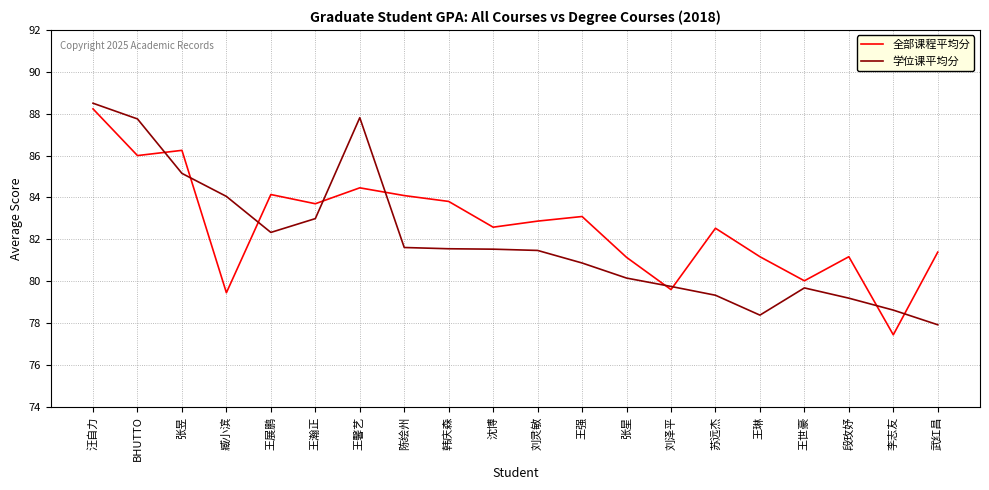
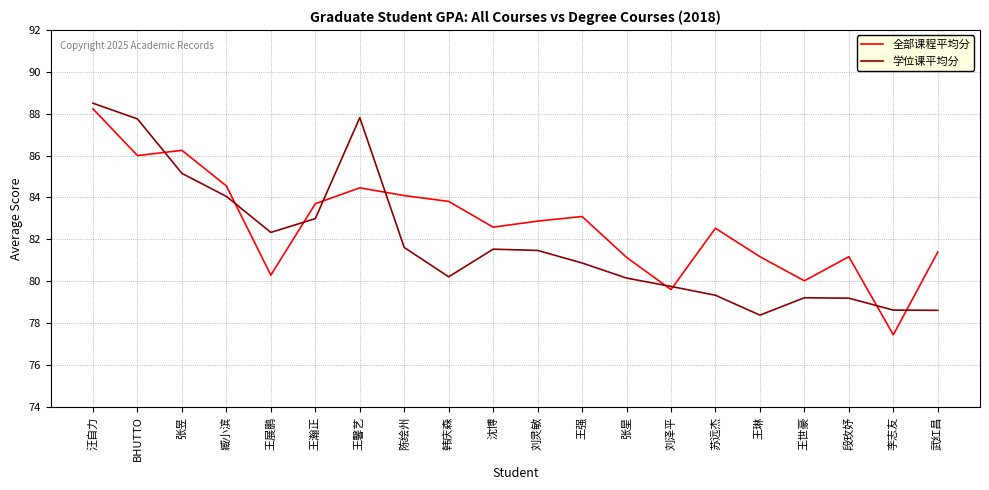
全部课程平均分, 臧小滨: 79.5 -> 84.6
全部课程平均分, 王展鹏: 84.1 -> 80.3
学位课平均分, 韩庆森: 81.6 -> 80.2
学位课平均分, 王世豪: 79.7 -> 79.2
学位课平均分, 武红昌: 77.9 -> 78.6
